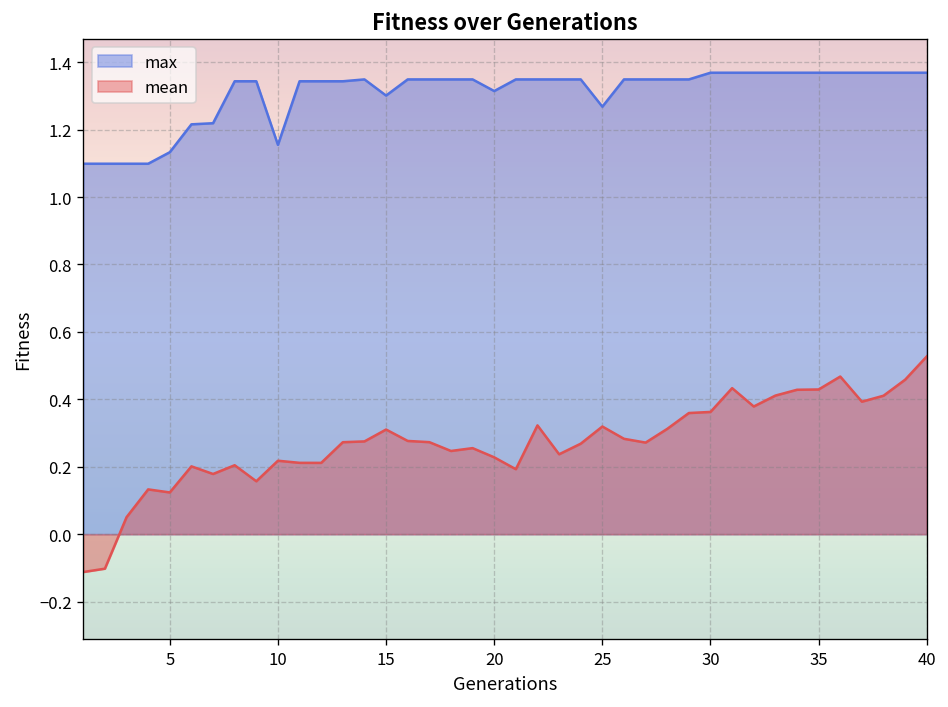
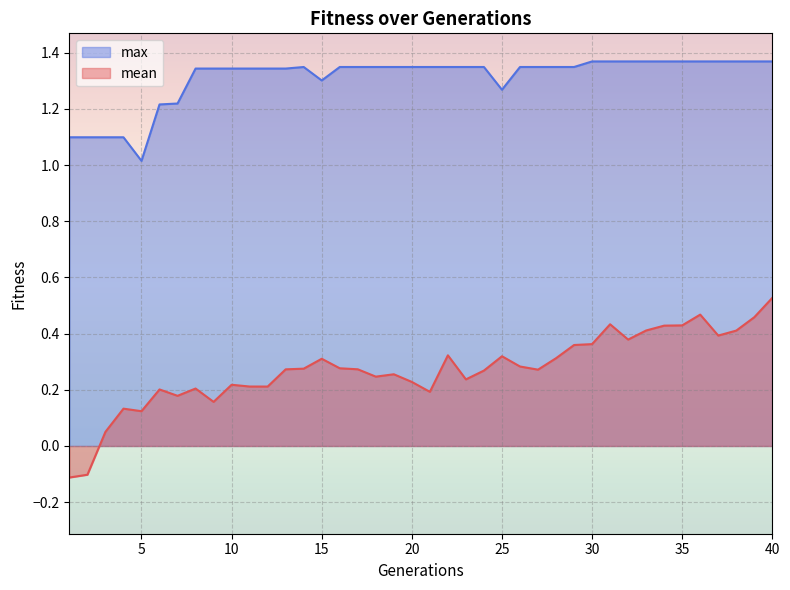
max, 5: 1.13 -> 1.01
max, 10: 1.15 -> 1.34
max, 20: 1.31 -> 1.35
